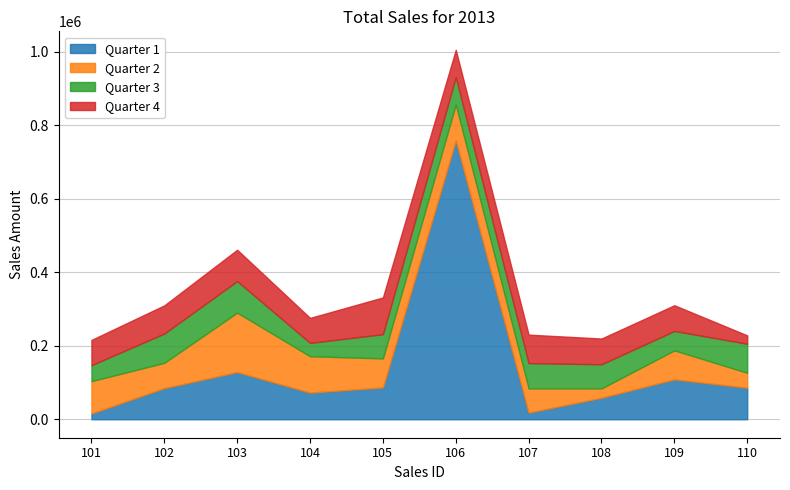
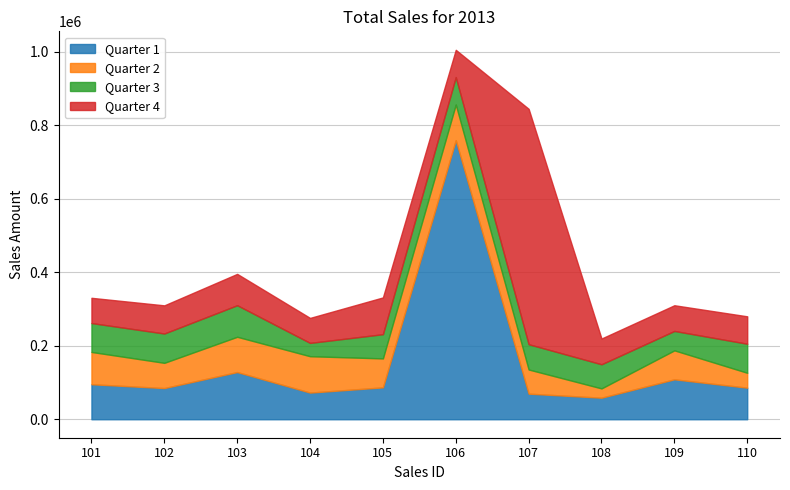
Quarter 1, 101: 20000 -> 100000
Quarter 3, 101: 40000 -> 80000
Quarter 2, 103: 160000 -> 100000
Quarter 1, 107: 20000 -> 70000
Quarter 4, 107: 80000 -> 640000
Quarter 4, 110: 20000 -> 70000
